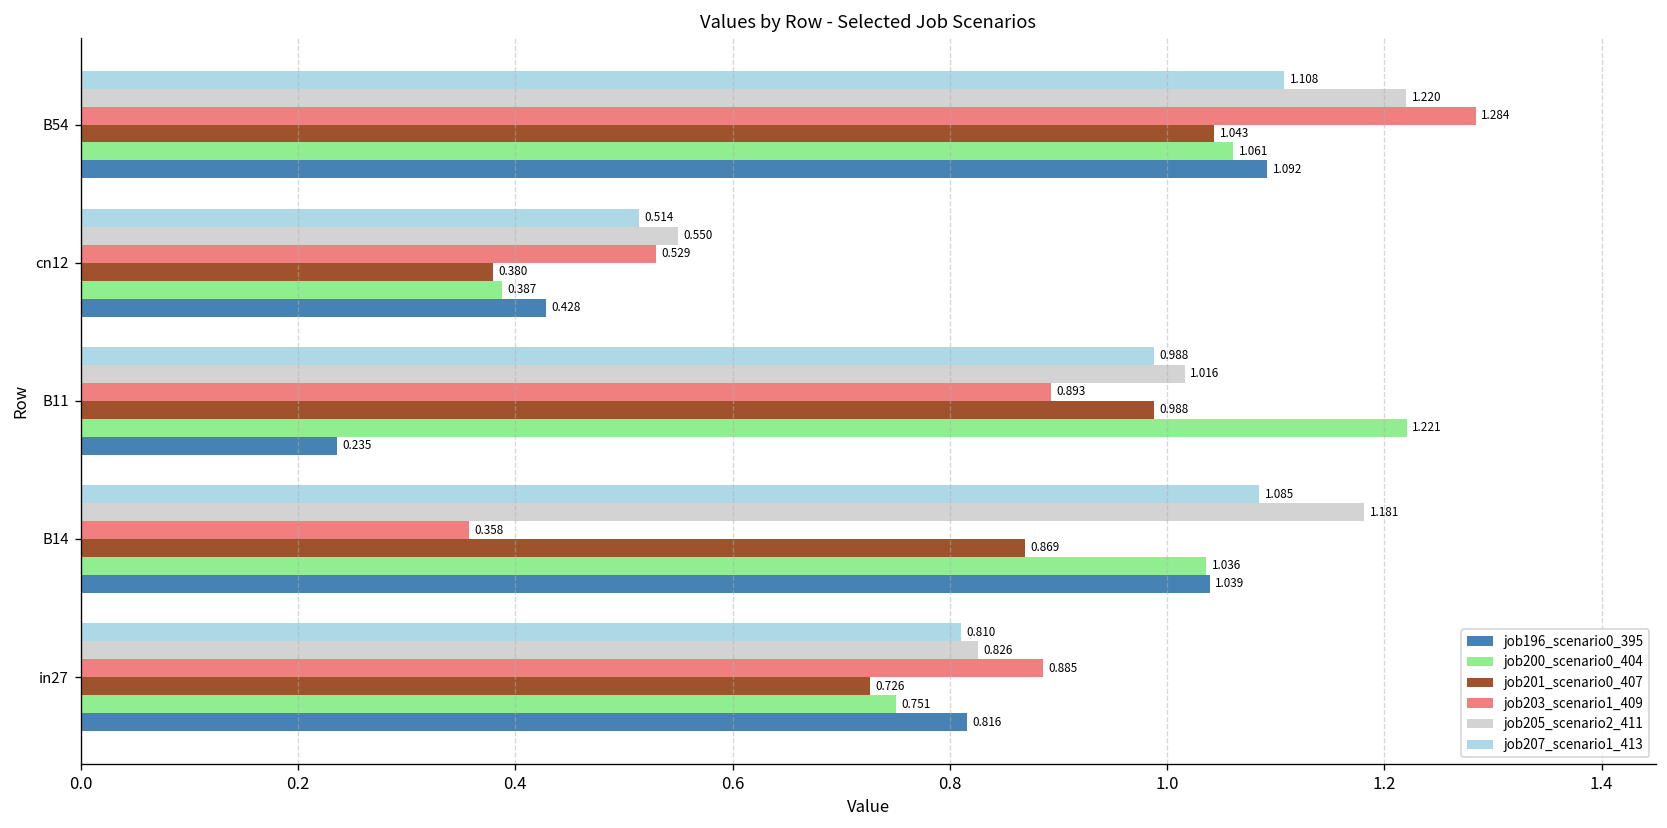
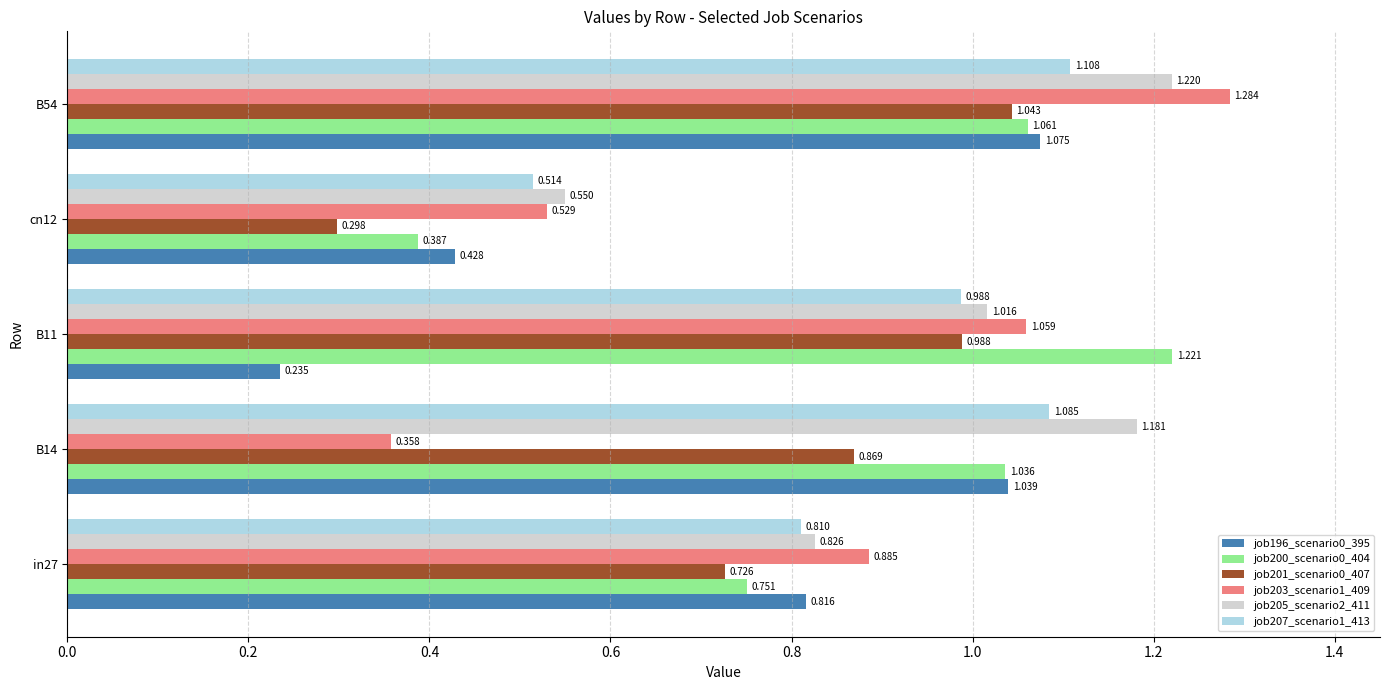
job196_scenario0_395, B54: 1.092 -> 1.075
job201_scenario0_407, cn12: 0.380 -> 0.298
job203_scenario1_409, B11: 0.893 -> 1.059
